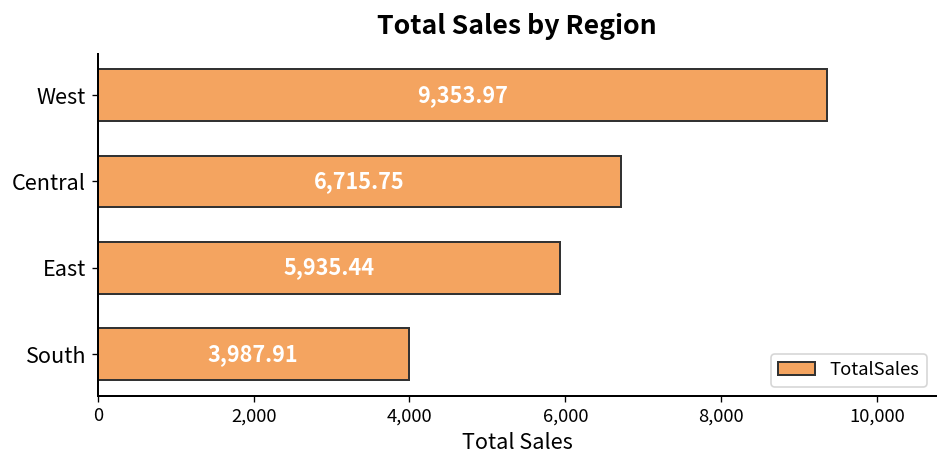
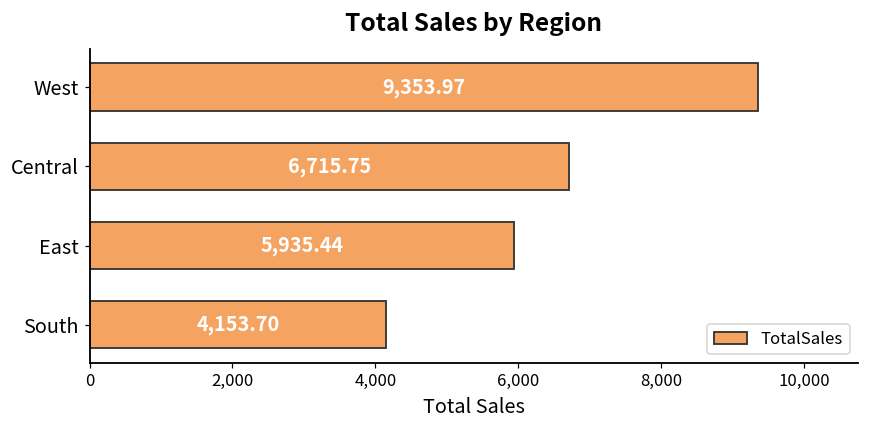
South: 3,987.91 -> 4,153.70
